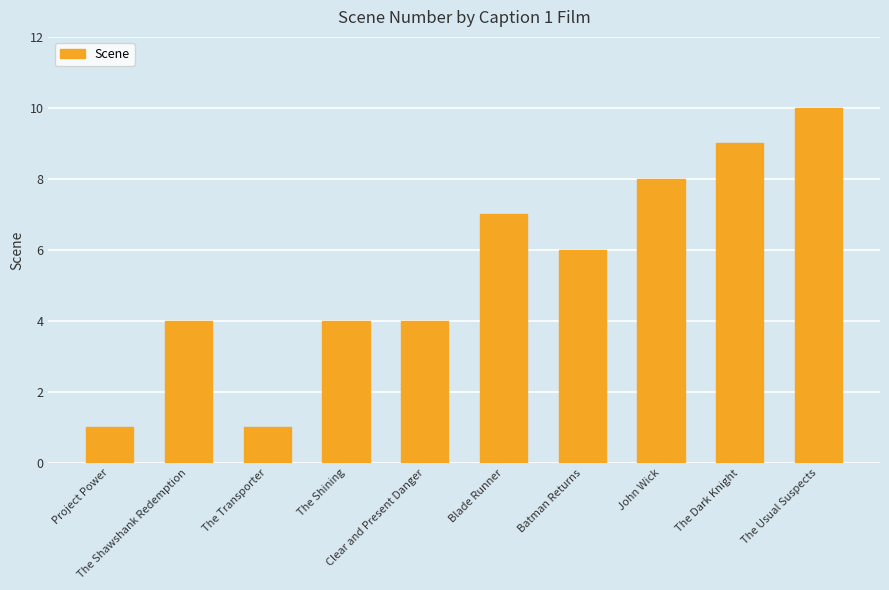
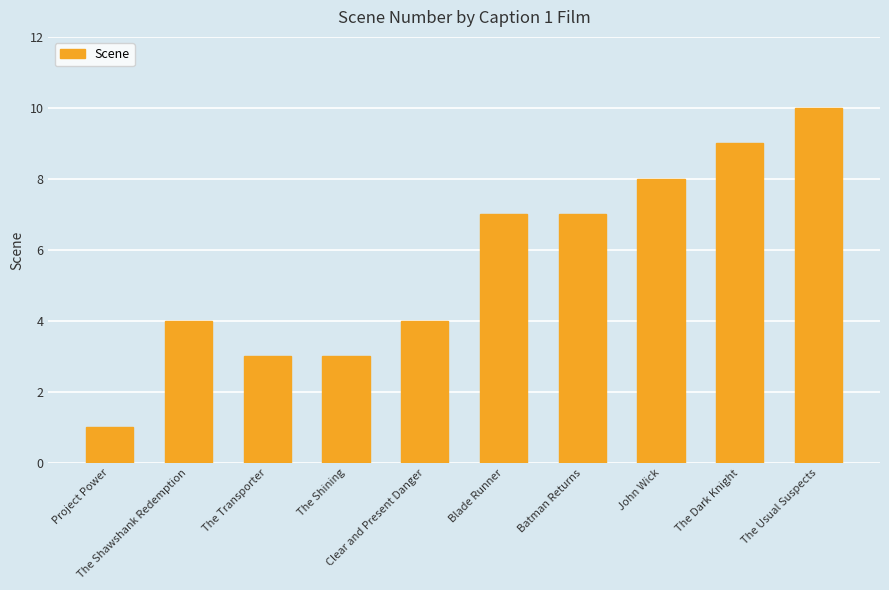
The Transporter: 1 -> 3
The Shining: 4 -> 3
Batman Returns: 6 -> 7
